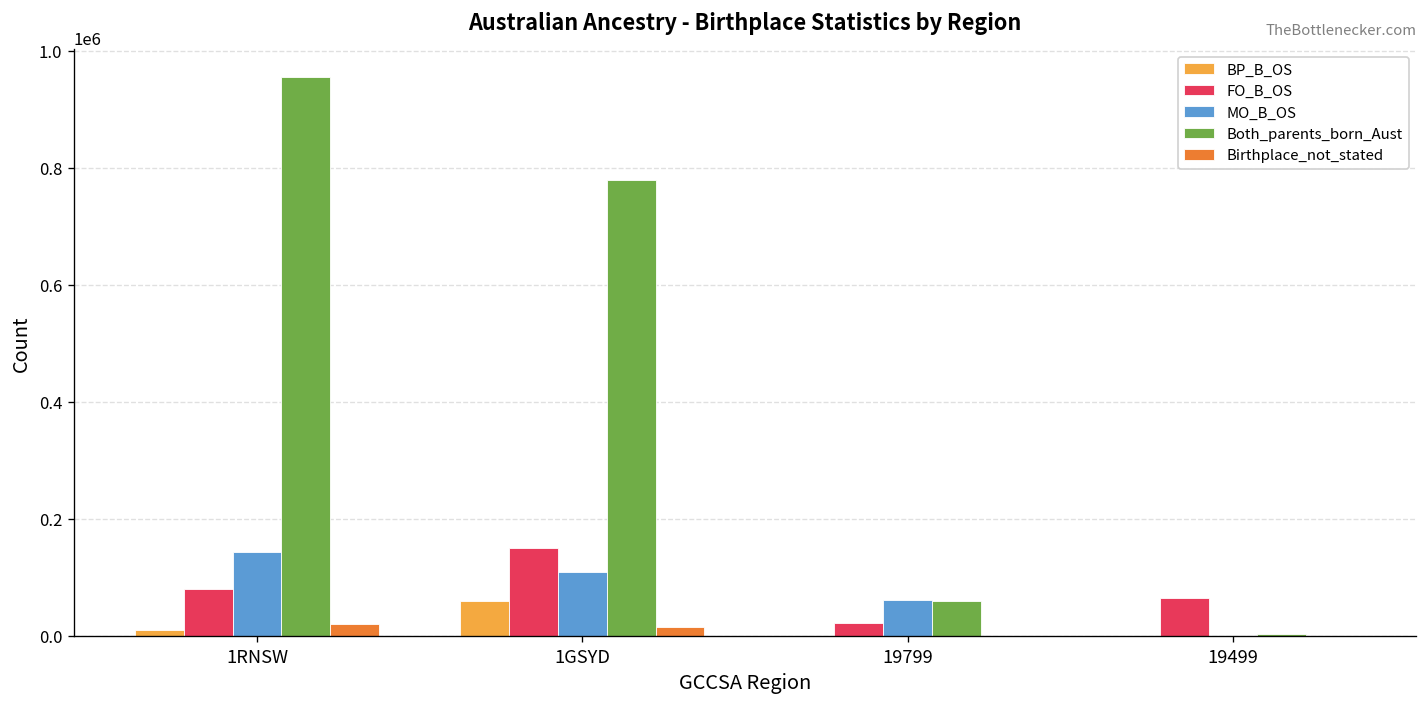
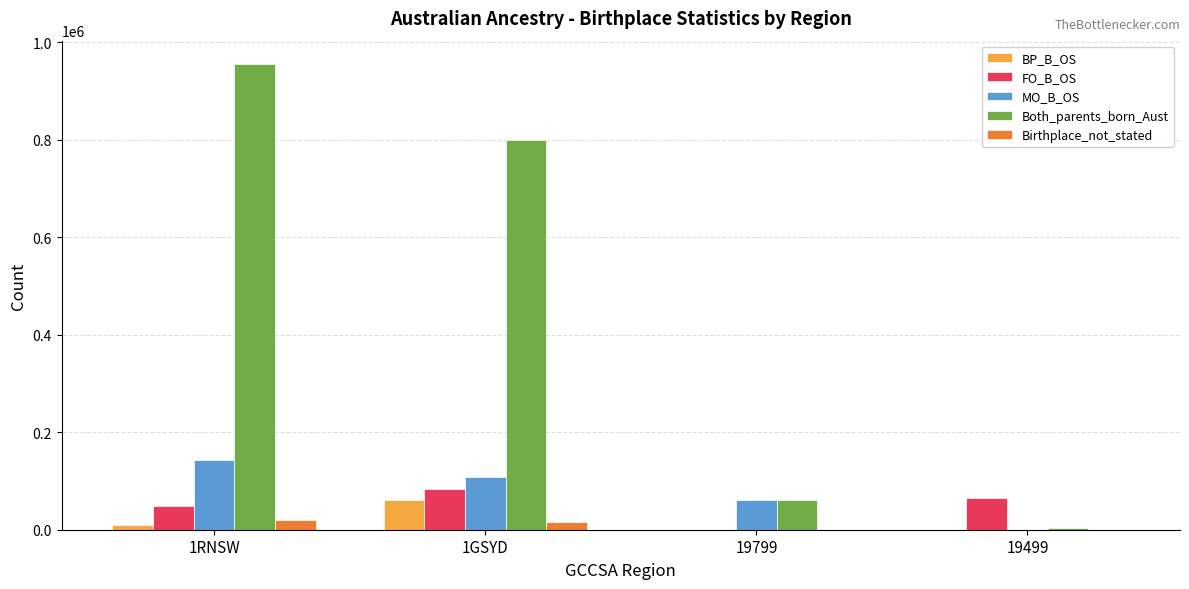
FO_B_OS, 1RNSW: 80000 -> 50000
FO_B_OS, 1GSYD: 150000 -> 80000
Both_parents_born_Aust, 1GSYD: 780000 -> 800000
FO_B_OS, 19799: 20000 -> 0
